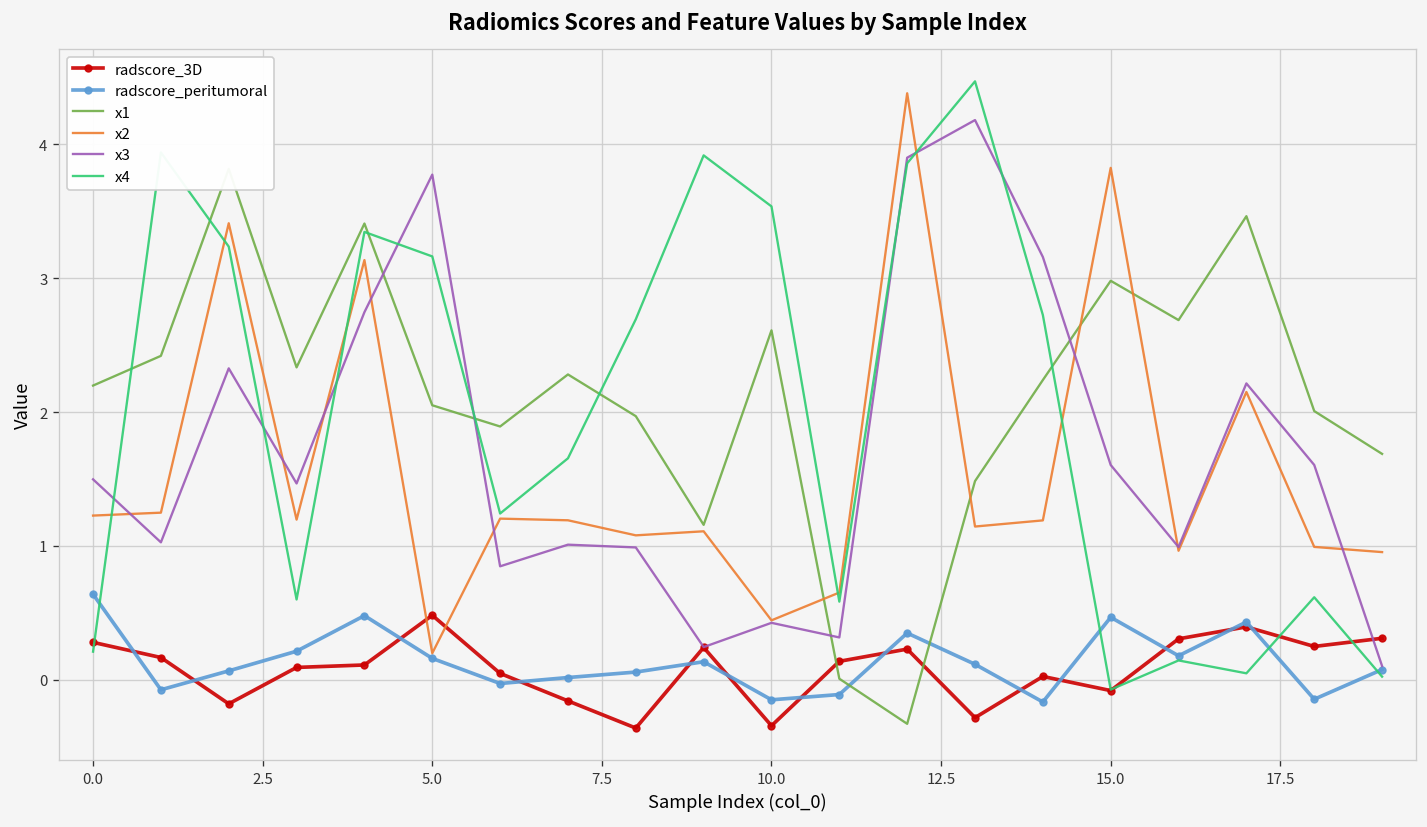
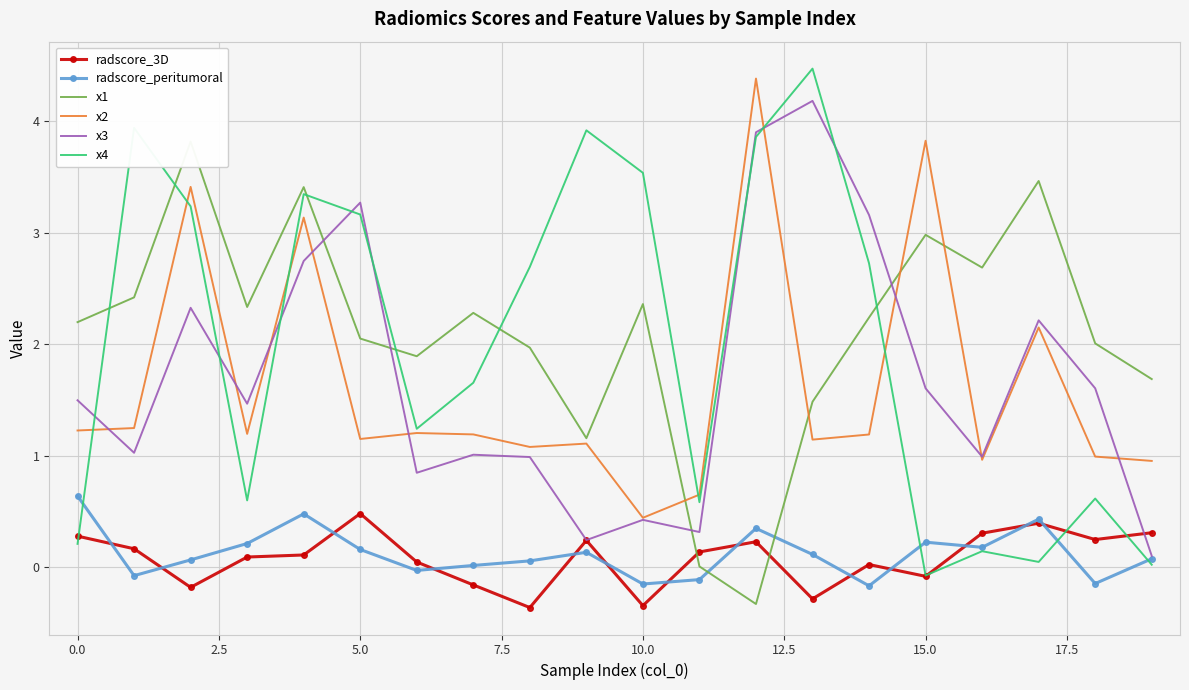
x2, 5.0: 0.20 -> 1.15
x3, 5.0: 3.77 -> 3.27
x1, 10.0: 2.61 -> 2.36
radscore_peritumoral, 15.0: 0.47 -> 0.22
